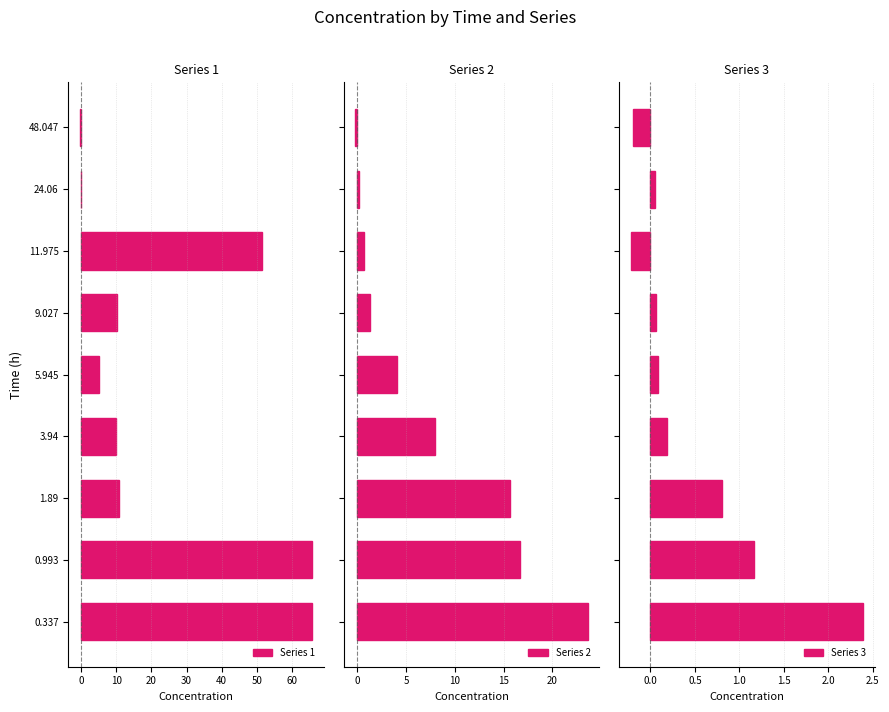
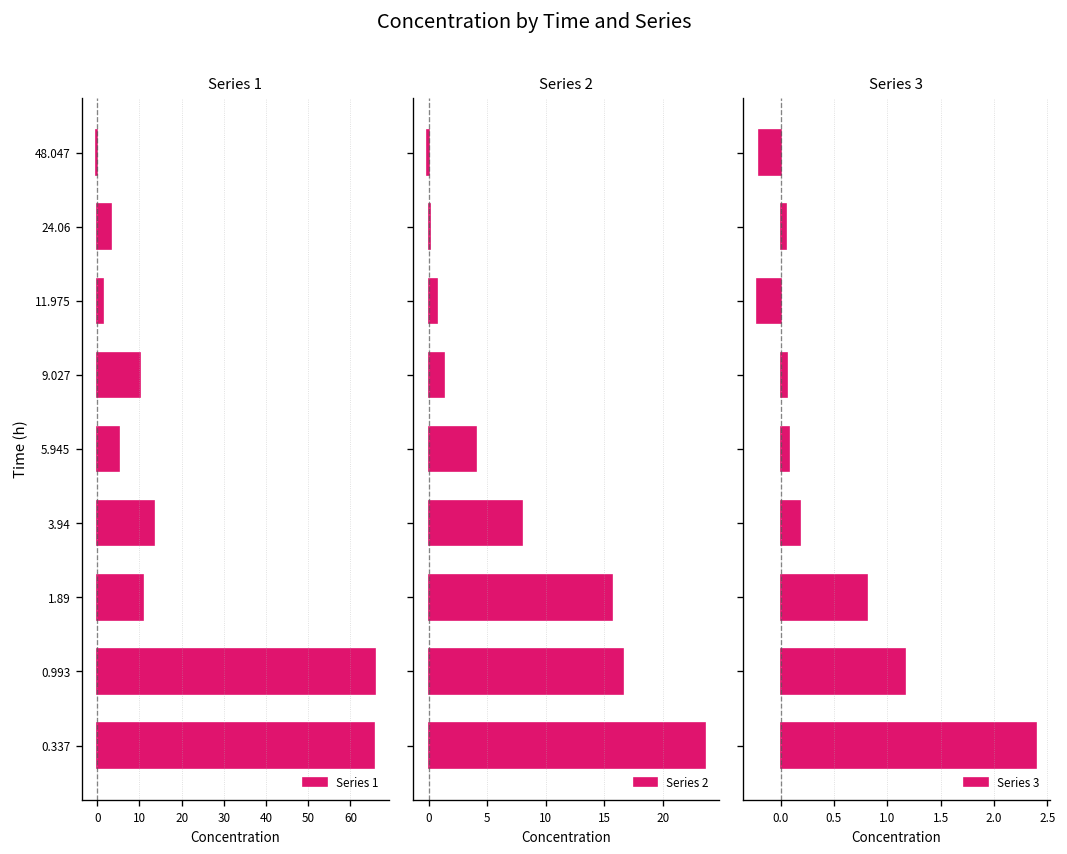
Series 1, 24.06: 0 -> 3
Series 1, 11.975: 51 -> 1
Series 1, 3.94: 10 -> 13
